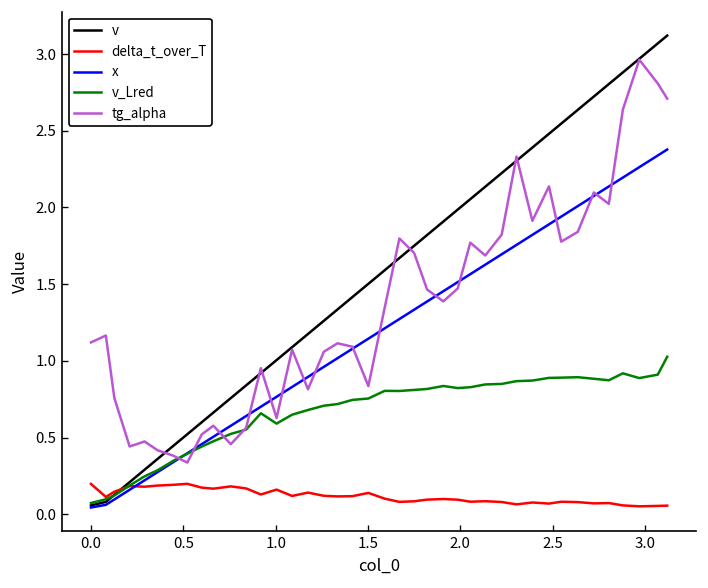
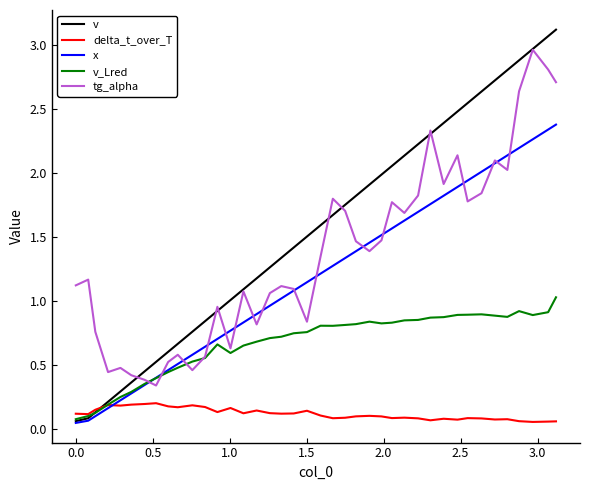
delta_t_over_T, 0.0: 0.20 -> 0.12
